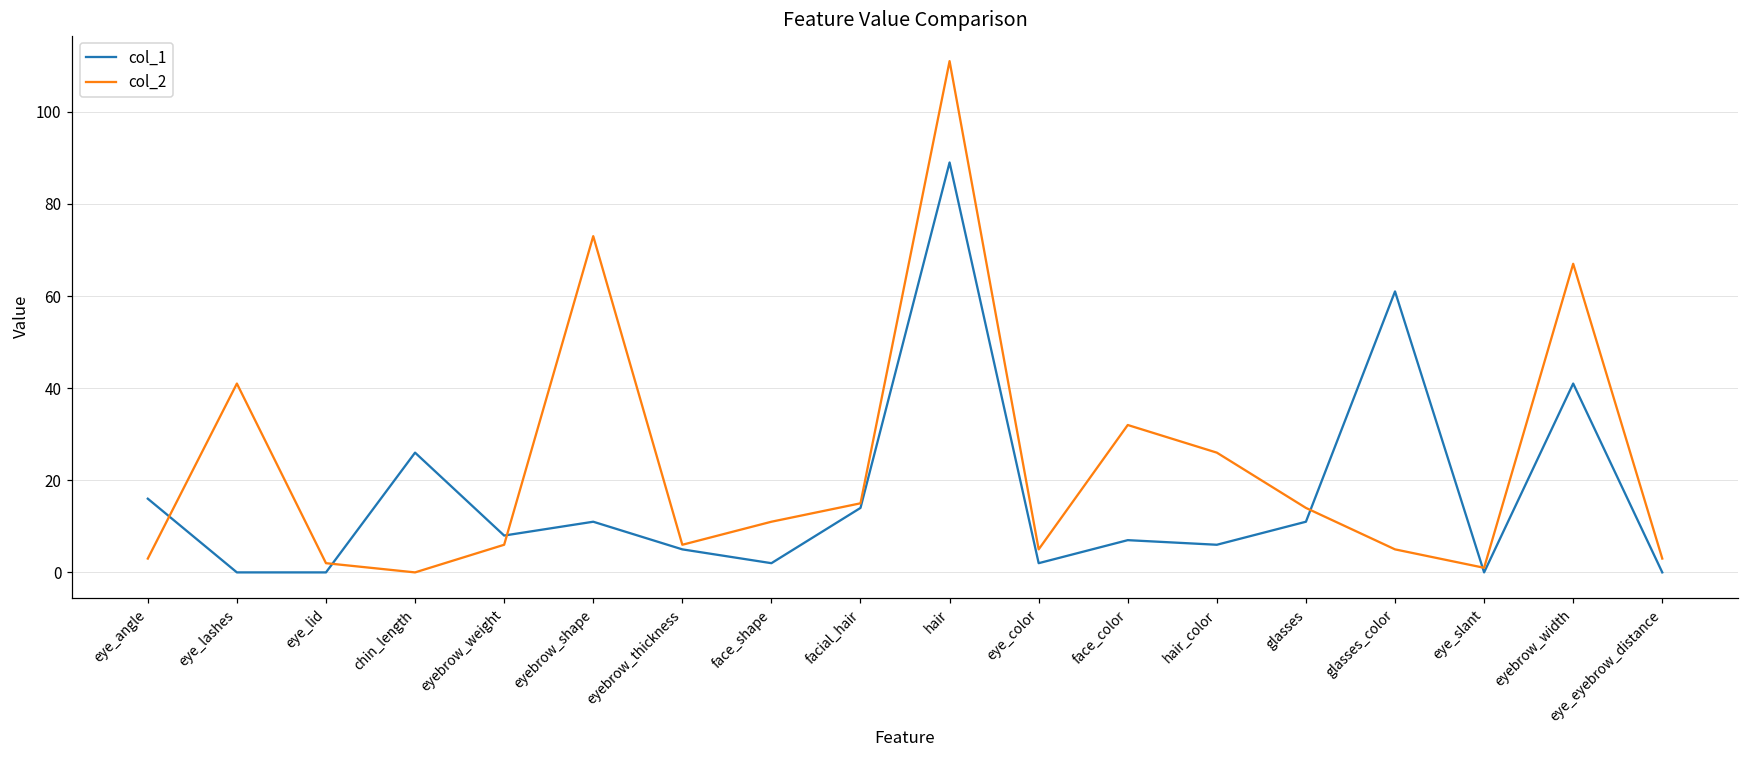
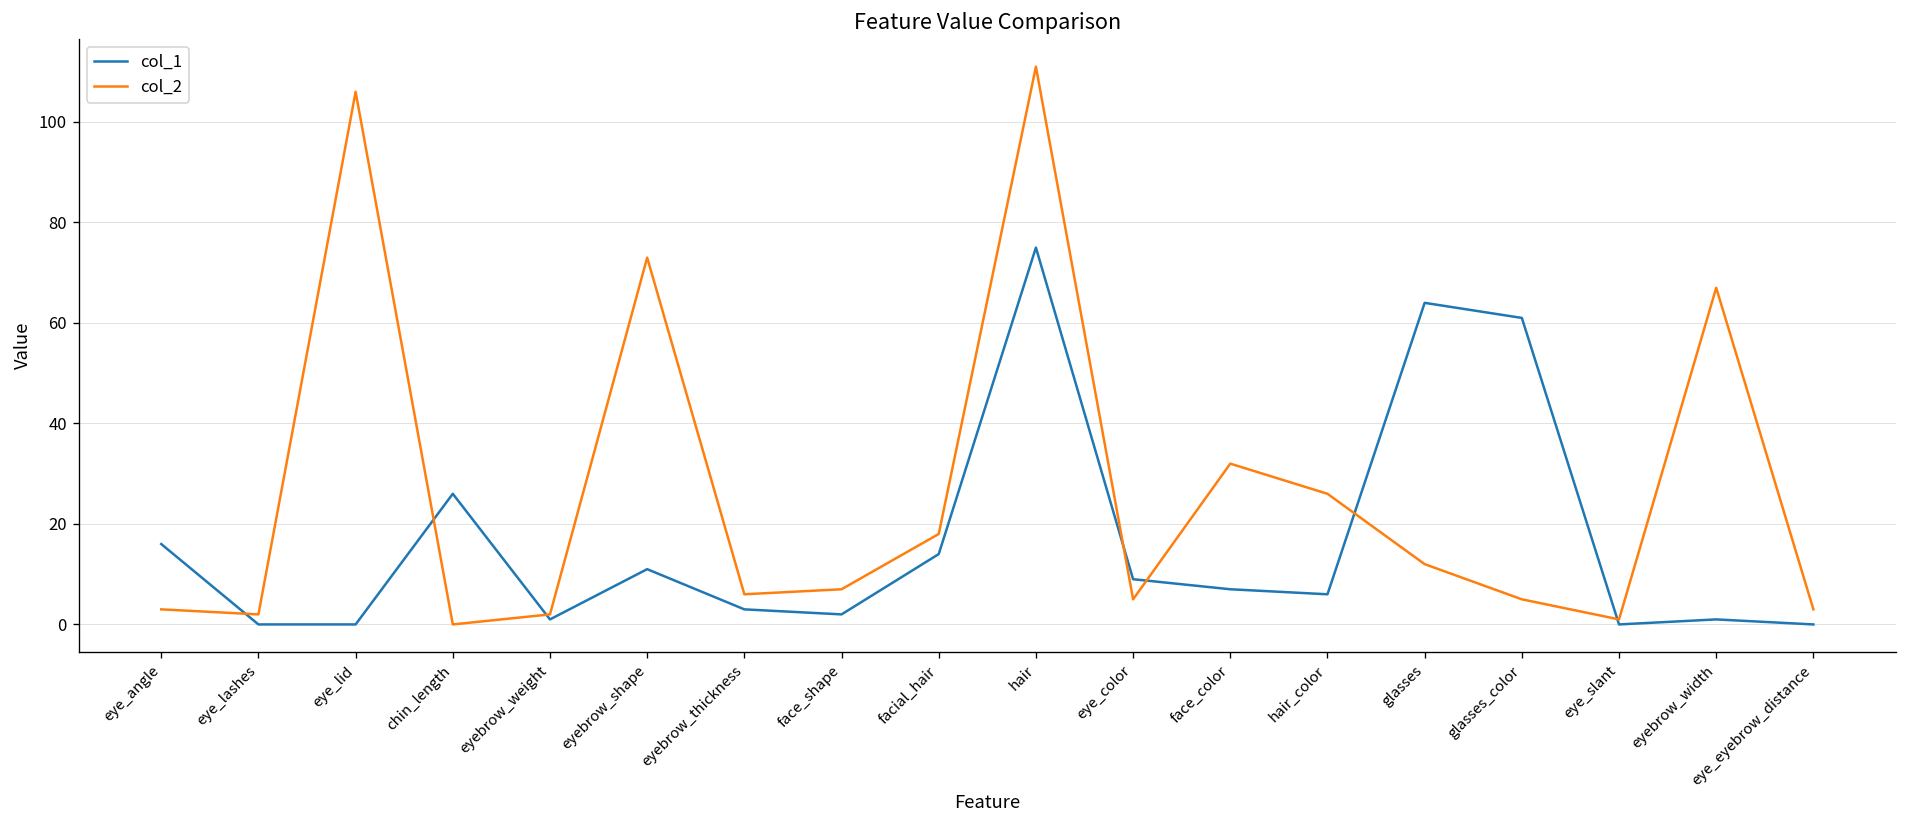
col_2, eye_lashes: 41 -> 2
col_2, eye_lid: 2 -> 106
col_1, eyebrow_weight: 8 -> 1
col_2, eyebrow_weight: 6 -> 2
col_1, eyebrow_thickness: 5 -> 3
col_2, face_shape: 11 -> 7
col_2, facial_hair: 15 -> 18
col_1, hair: 89 -> 75
col_1, eye_color: 2 -> 9
col_1, glasses: 11 -> 64
col_2, glasses: 14 -> 12
col_1, eyebrow_width: 41 -> 1
